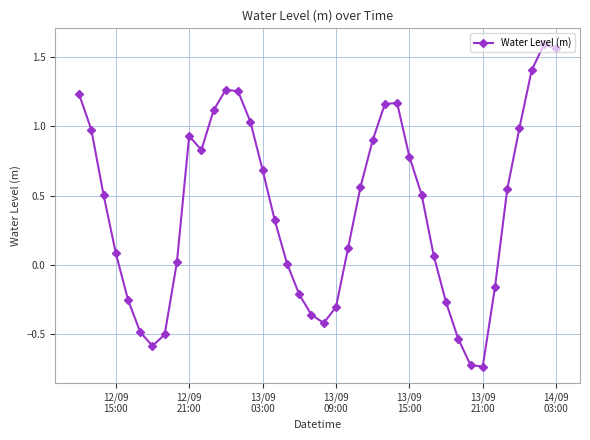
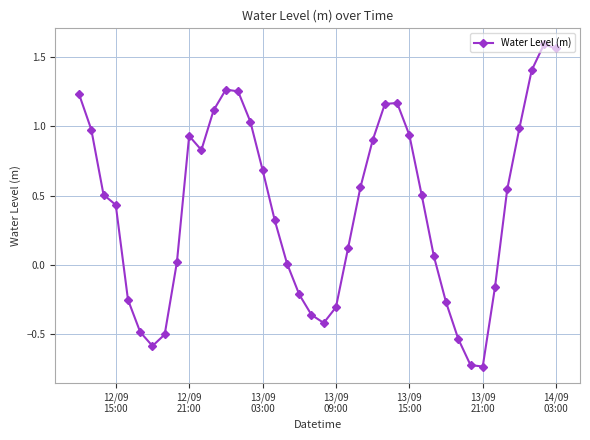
12/09 15:00: 0.09 -> 0.43
13/09 15:00: 0.78 -> 0.94
